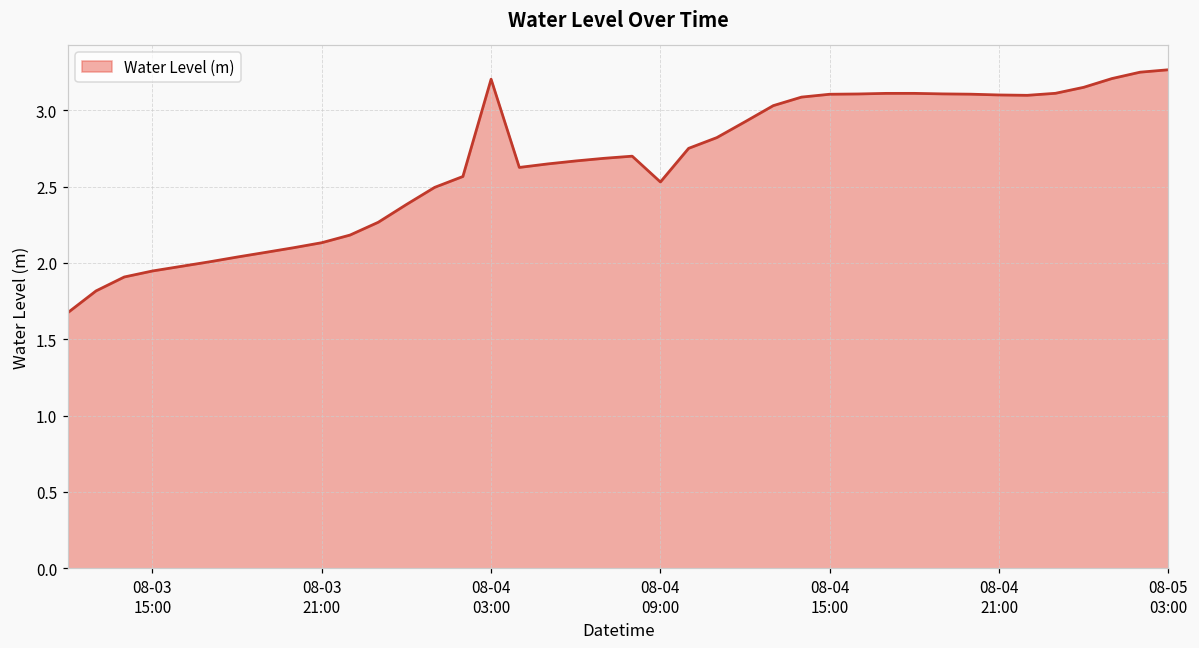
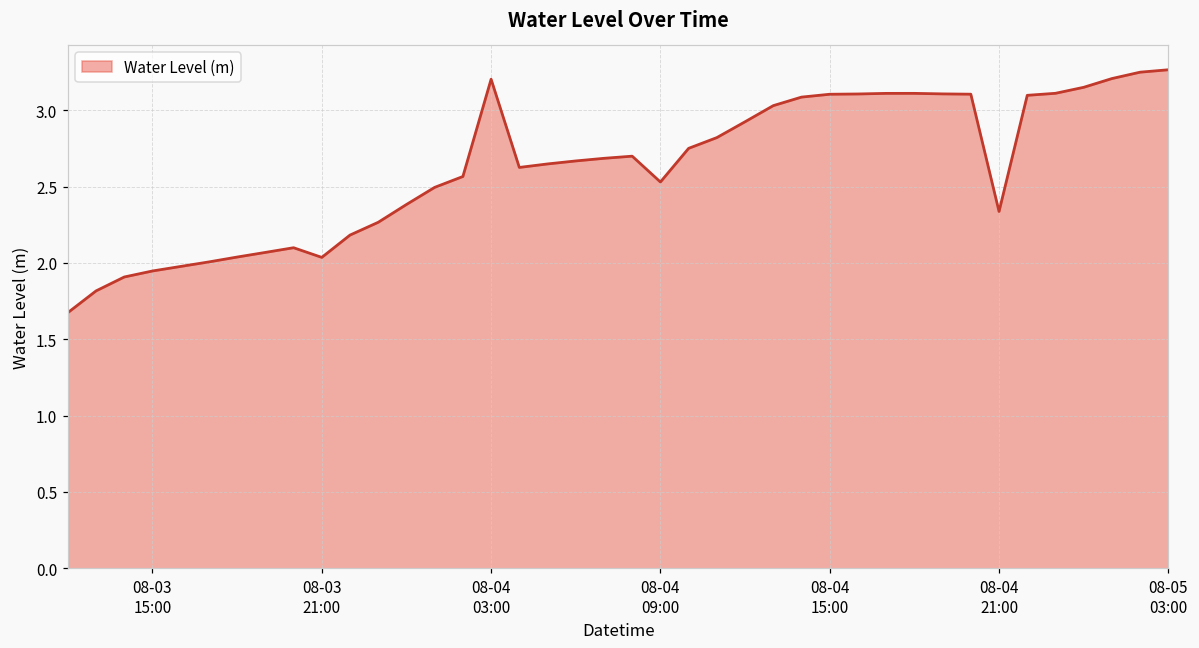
08-03 21:00: 2.13 -> 2.04
08-04 21:00: 3.10 -> 2.34
